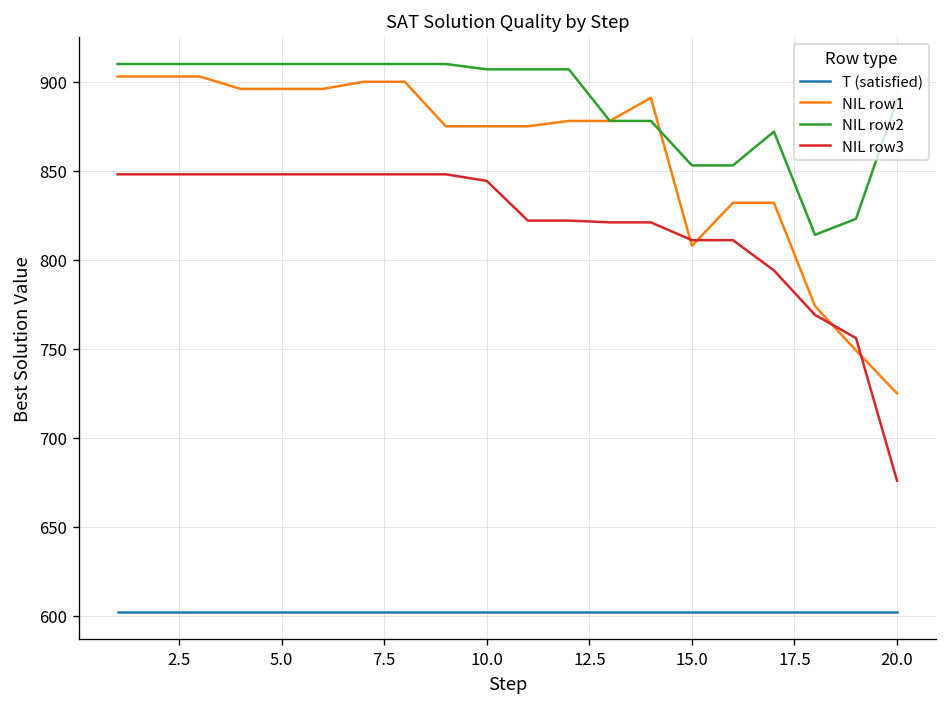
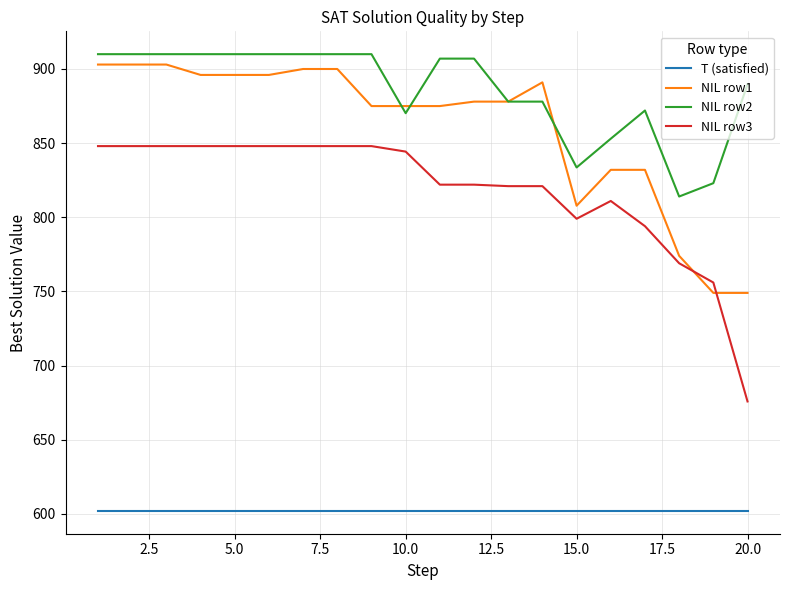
NIL row2, 10.0: 907 -> 870
NIL row2, 15.0: 853 -> 834
NIL row3, 15.0: 811 -> 799
NIL row1, 20.0: 725 -> 749
